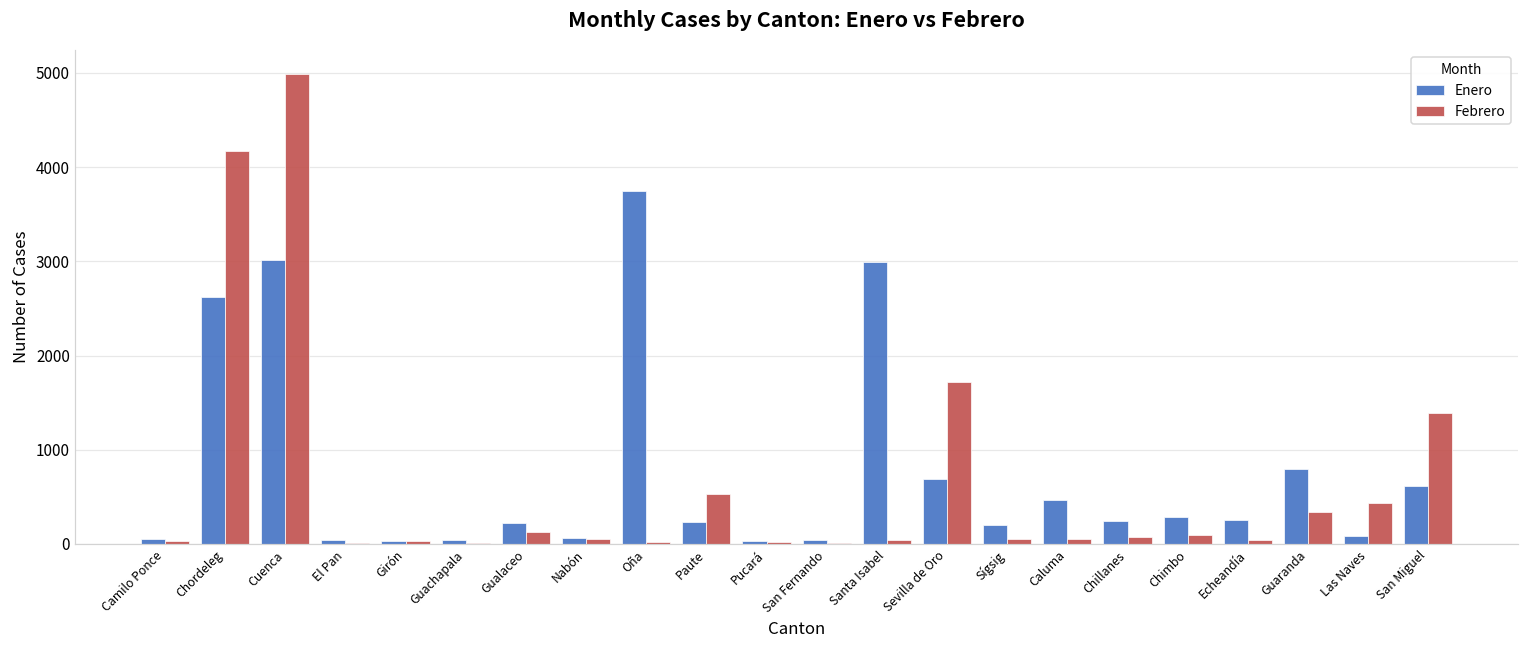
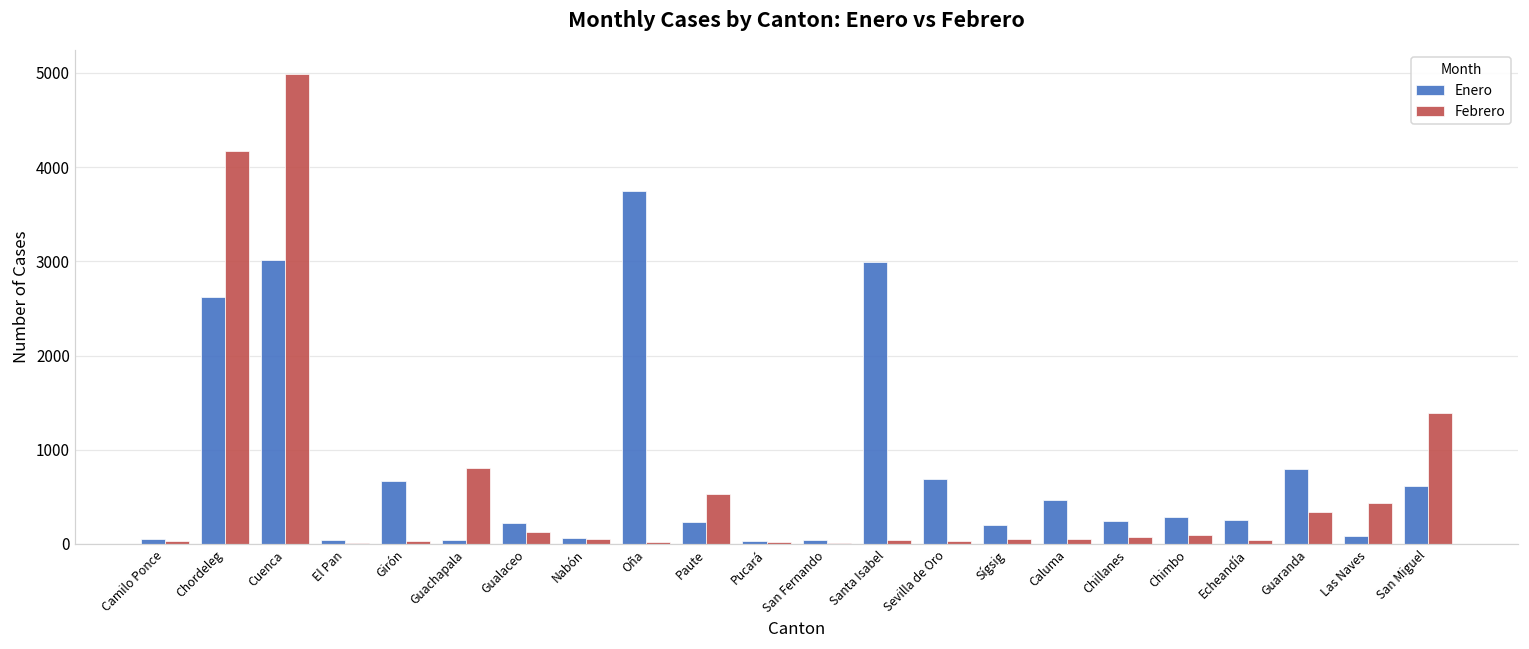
Enero, Girón: 0 -> 700
Febrero, Guachapala: 0 -> 800
Febrero, Sevilla de Oro: 1700 -> 0
